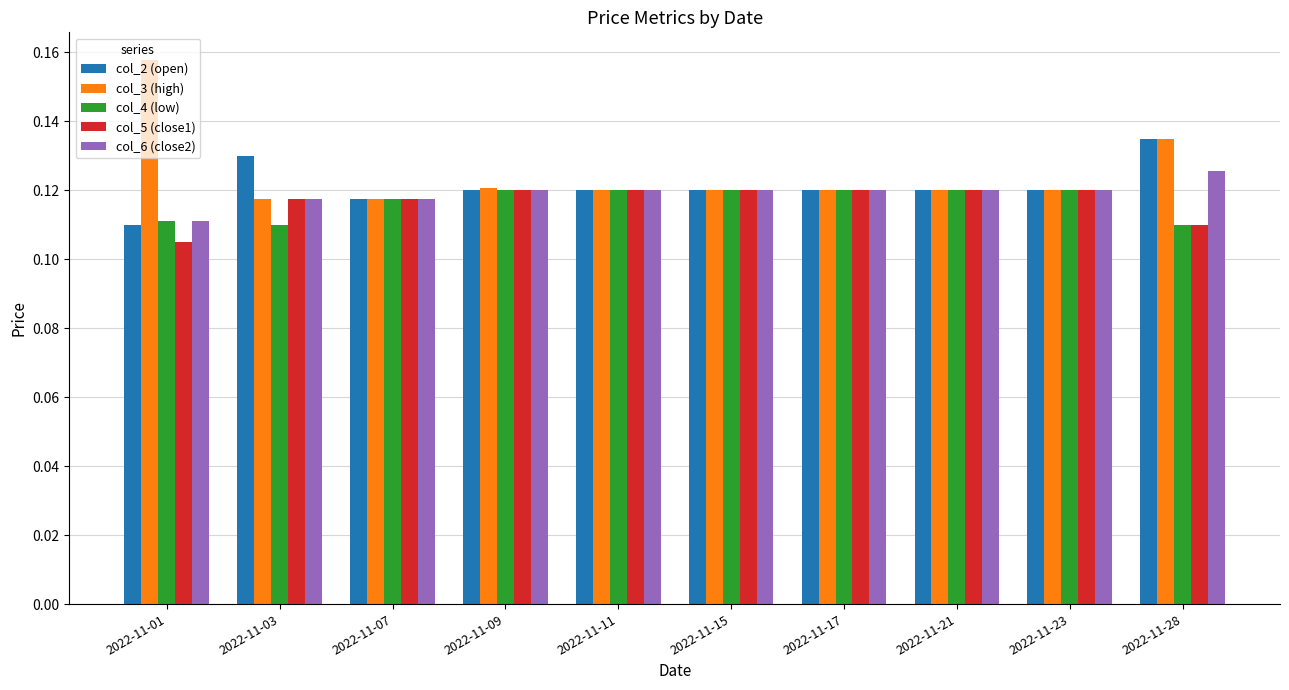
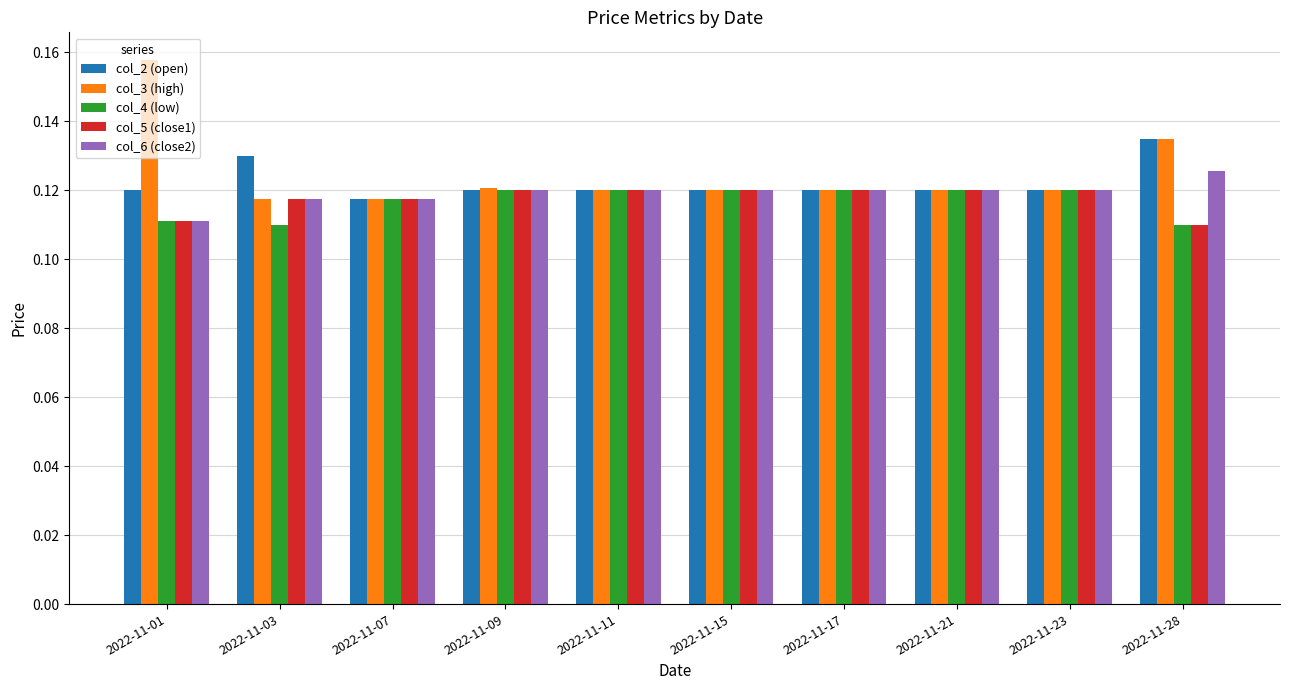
col_2 (open), 2022-11-01: 0.11 -> 0.12
col_5 (close1), 2022-11-01: 0.105 -> 0.111
